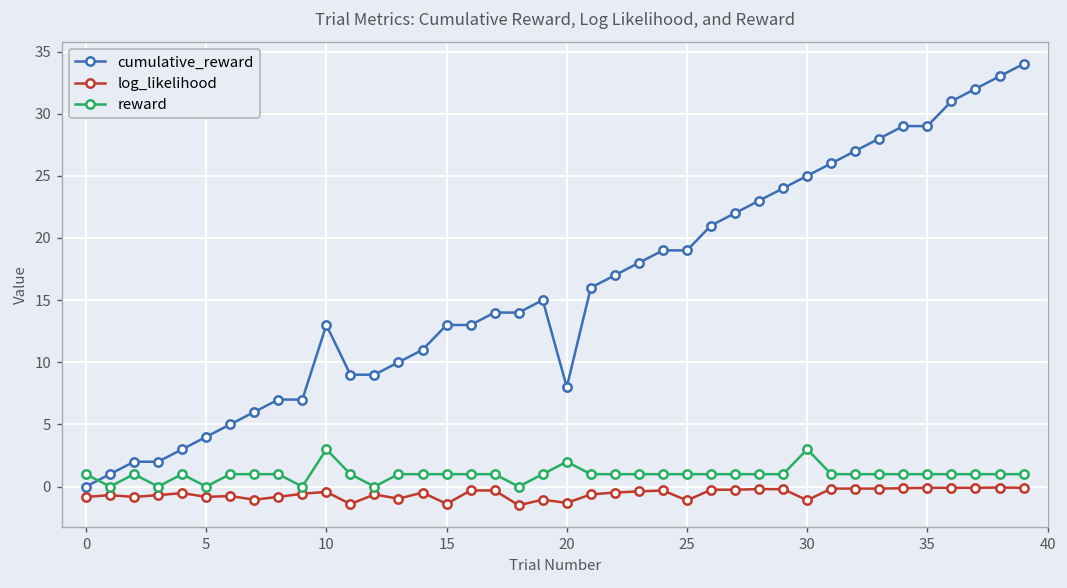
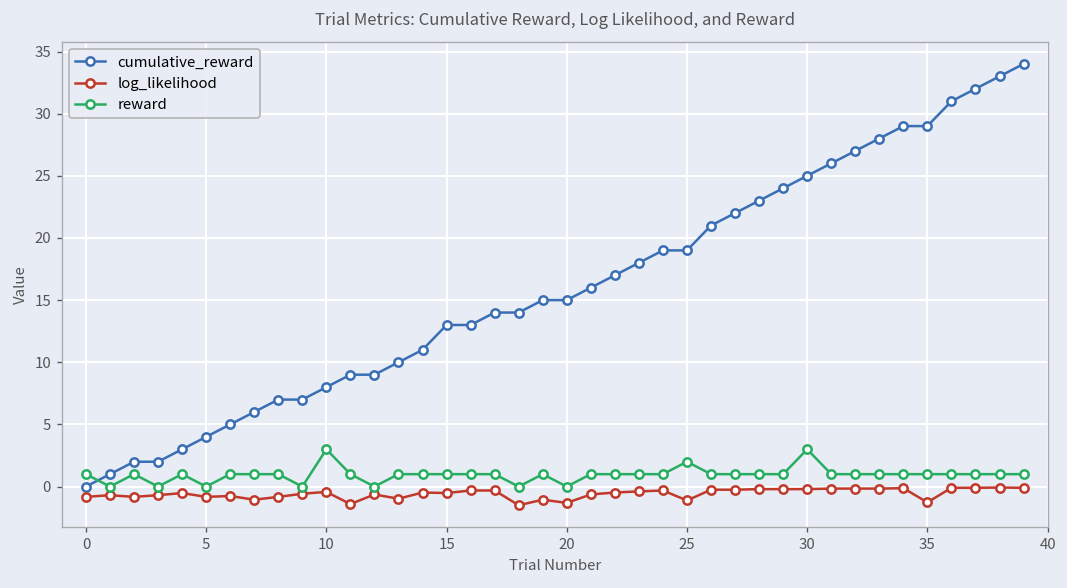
cumulative_reward, 10: 13 -> 8
log_likelihood, 15: -1.4 -> -0.5
cumulative_reward, 20: 8 -> 15
reward, 20: 2 -> 0
reward, 25: 1 -> 2
log_likelihood, 30: -1.1 -> -0.2
log_likelihood, 35: -0.1 -> -1.3
